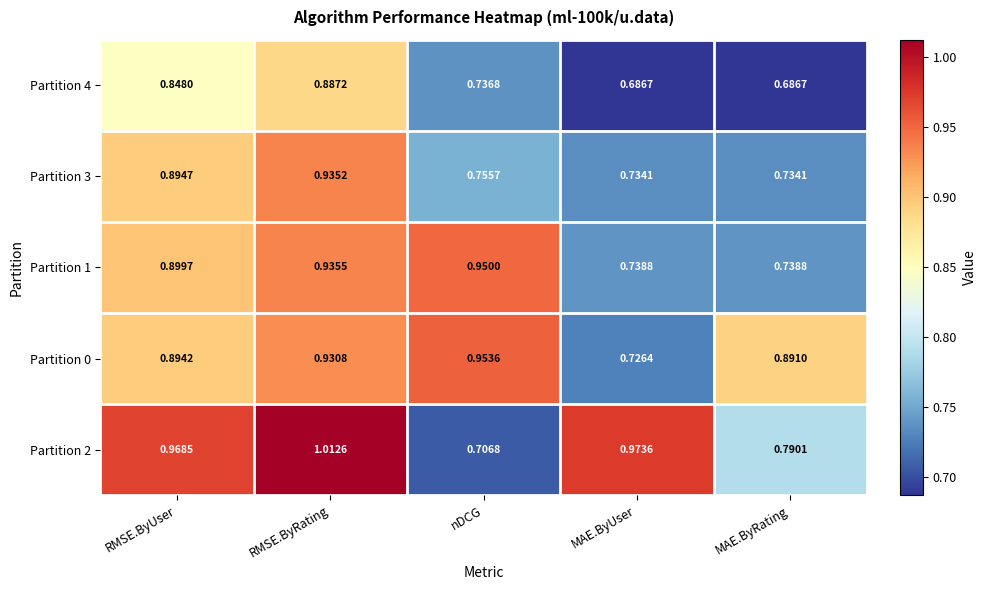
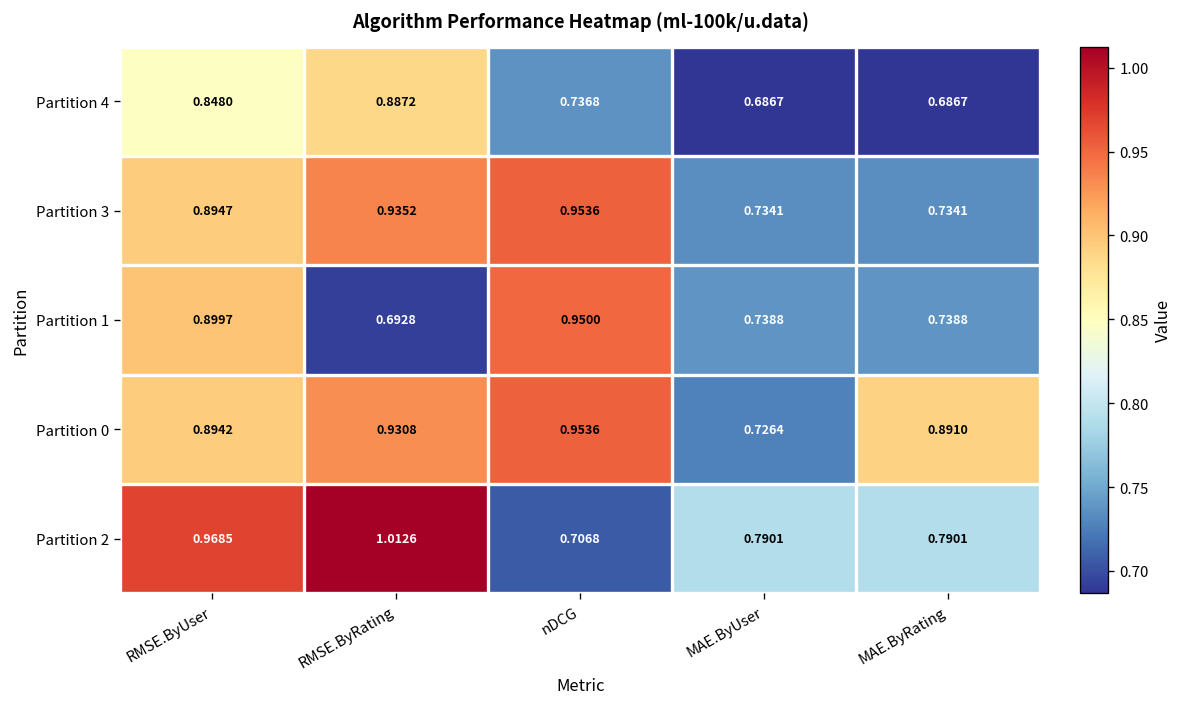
Partition 3, nDCG: 0.7557 -> 0.9536
Partition 1, RMSE.ByRating: 0.9355 -> 0.6928
Partition 2, MAE.ByUser: 0.9736 -> 0.7901
